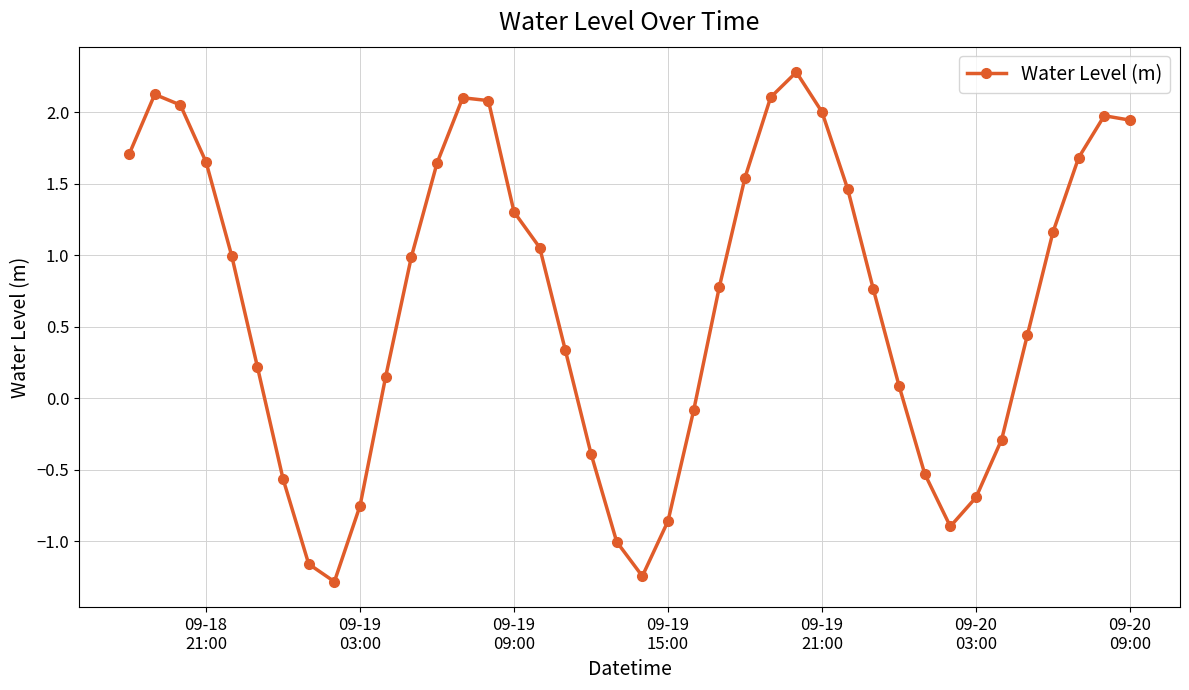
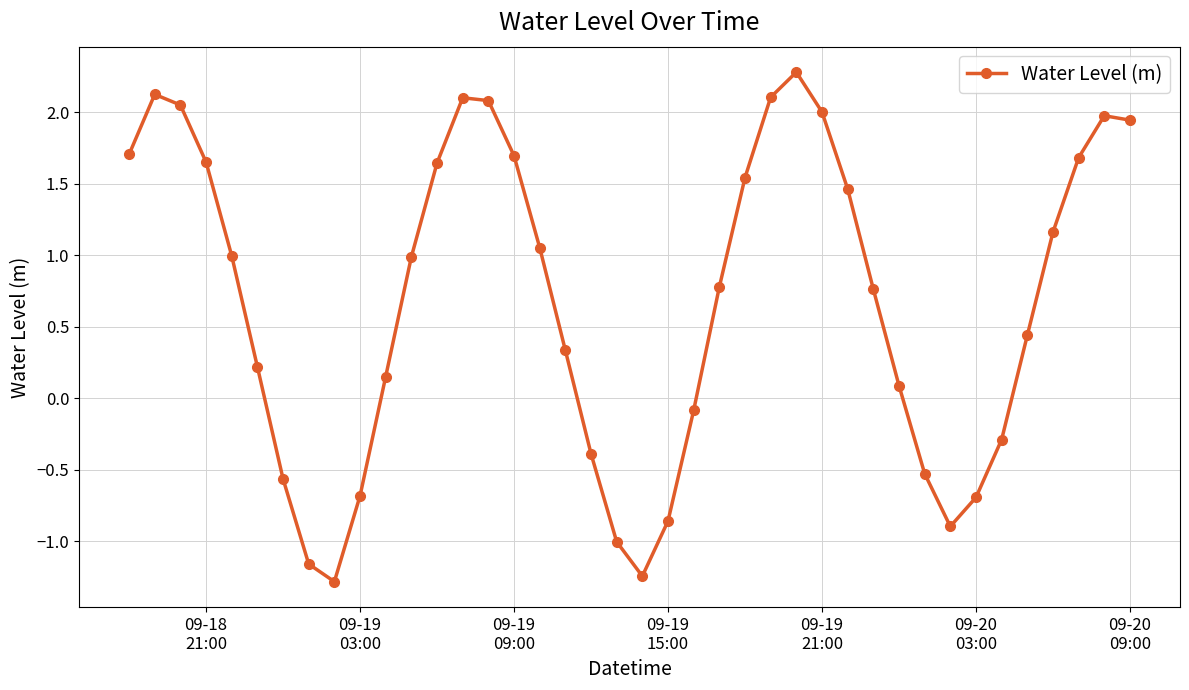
09-19 03:00: -0.75 -> -0.68
09-19 09:00: 1.30 -> 1.70
